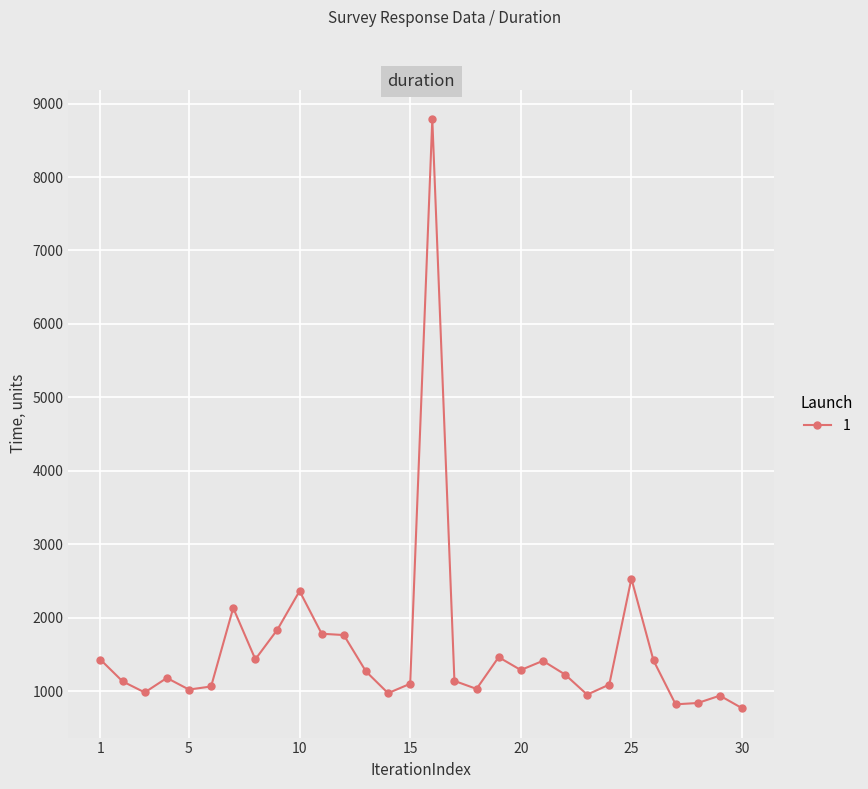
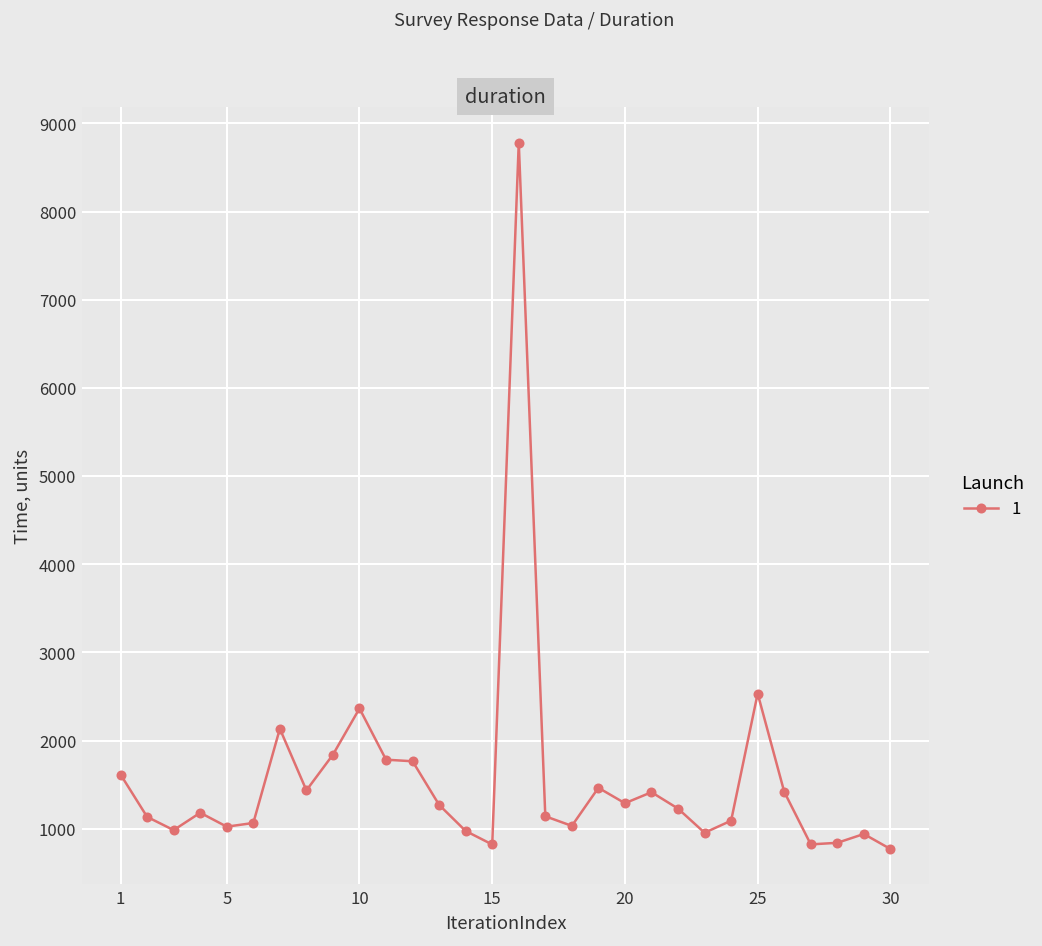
1: 1400 -> 1600
15: 1100 -> 800
